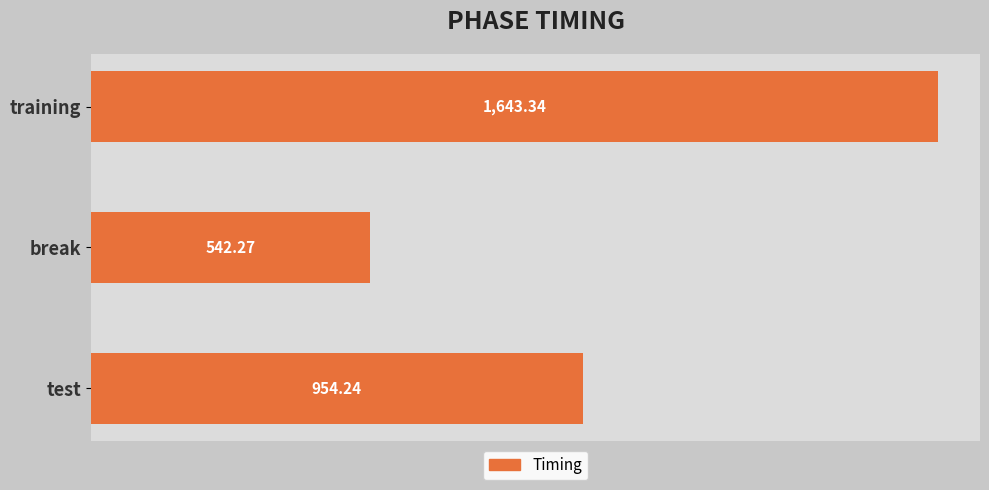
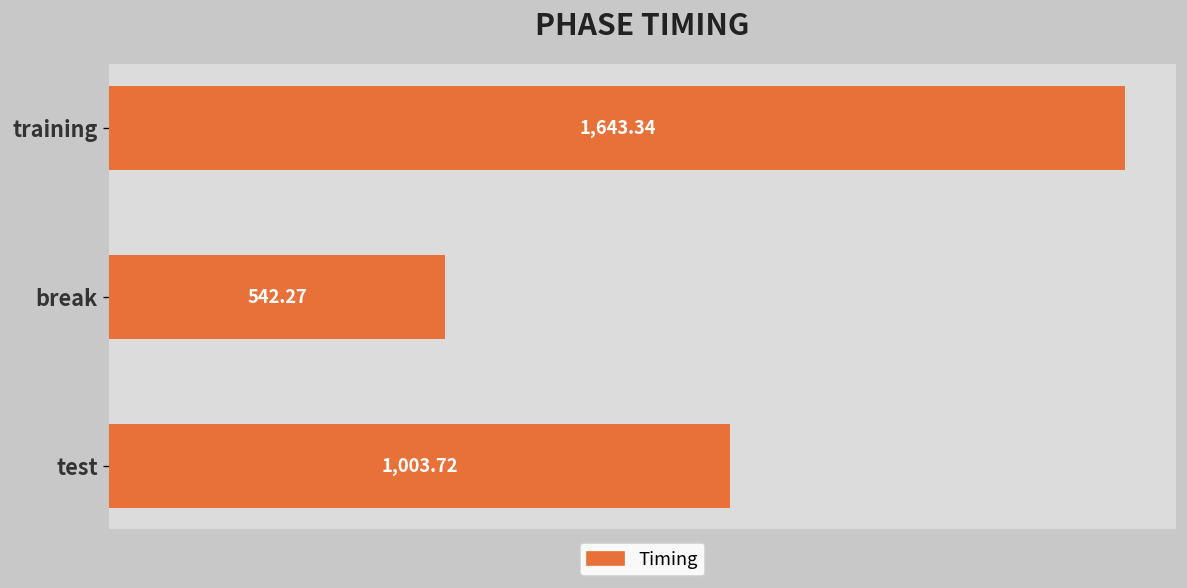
test: 954.24 -> 1,003.72
